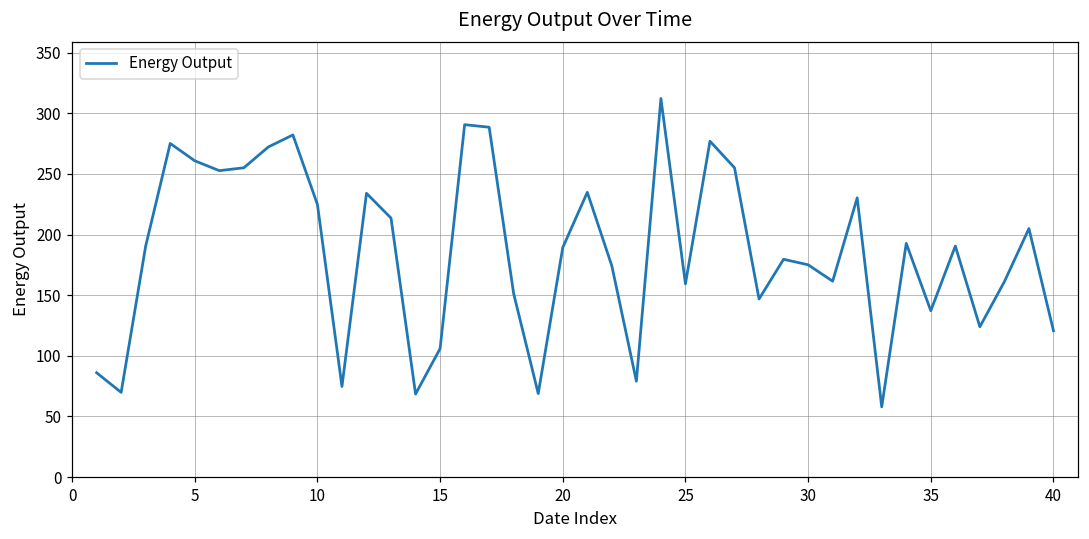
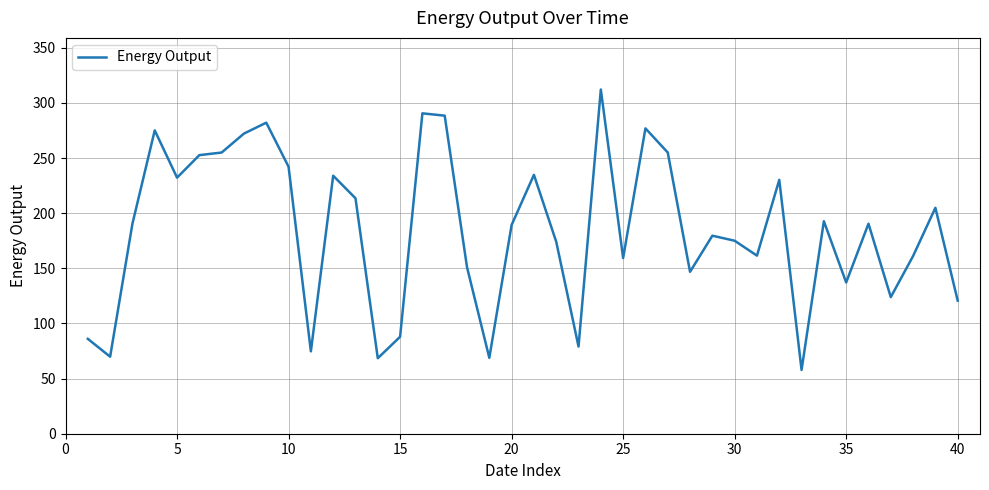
5: 261 -> 232
10: 225 -> 242
15: 106 -> 88
